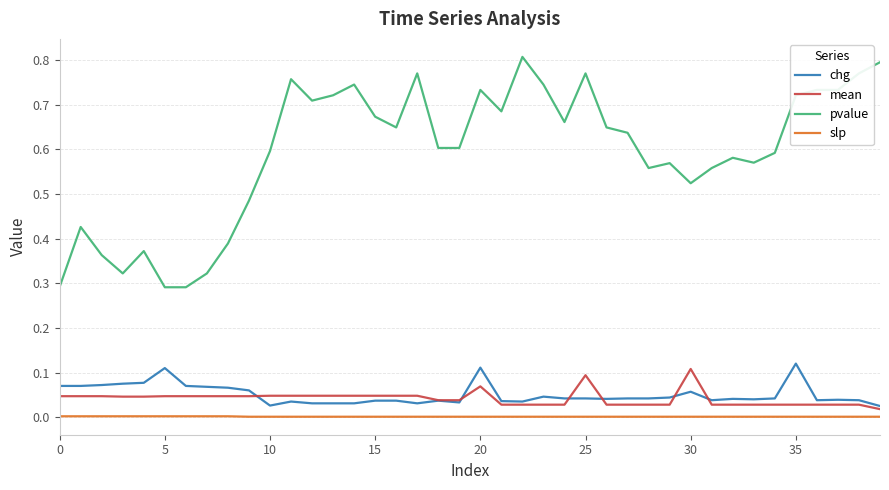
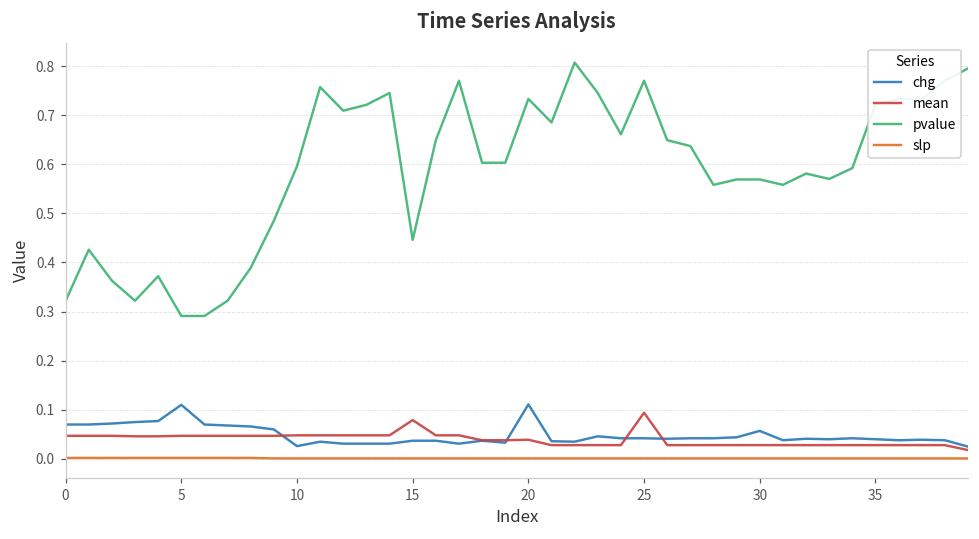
pvalue, 0: 0.29 -> 0.32
mean, 15: 0.05 -> 0.08
pvalue, 15: 0.67 -> 0.45
mean, 20: 0.07 -> 0.04
mean, 30: 0.11 -> 0.03
pvalue, 30: 0.52 -> 0.57
chg, 35: 0.12 -> 0.04
